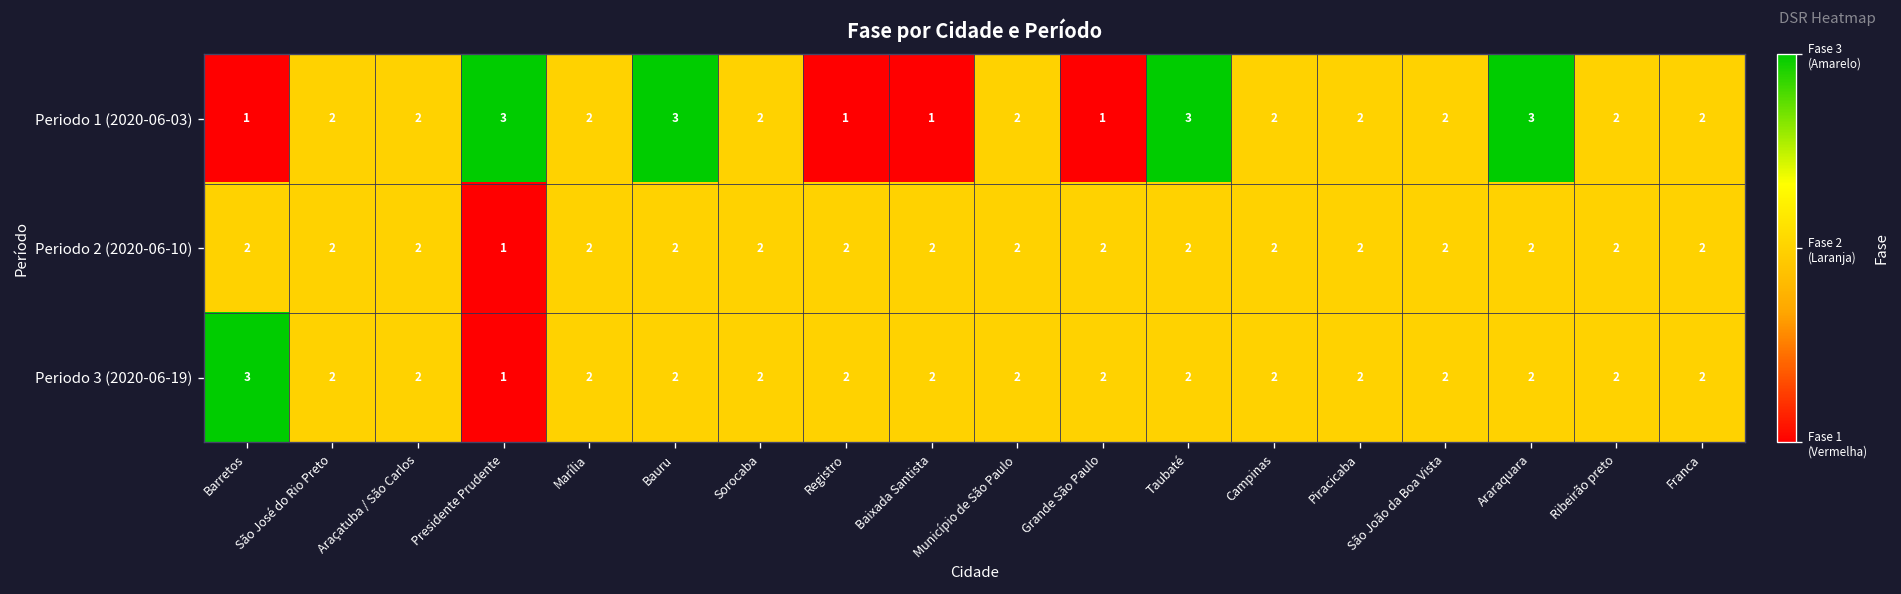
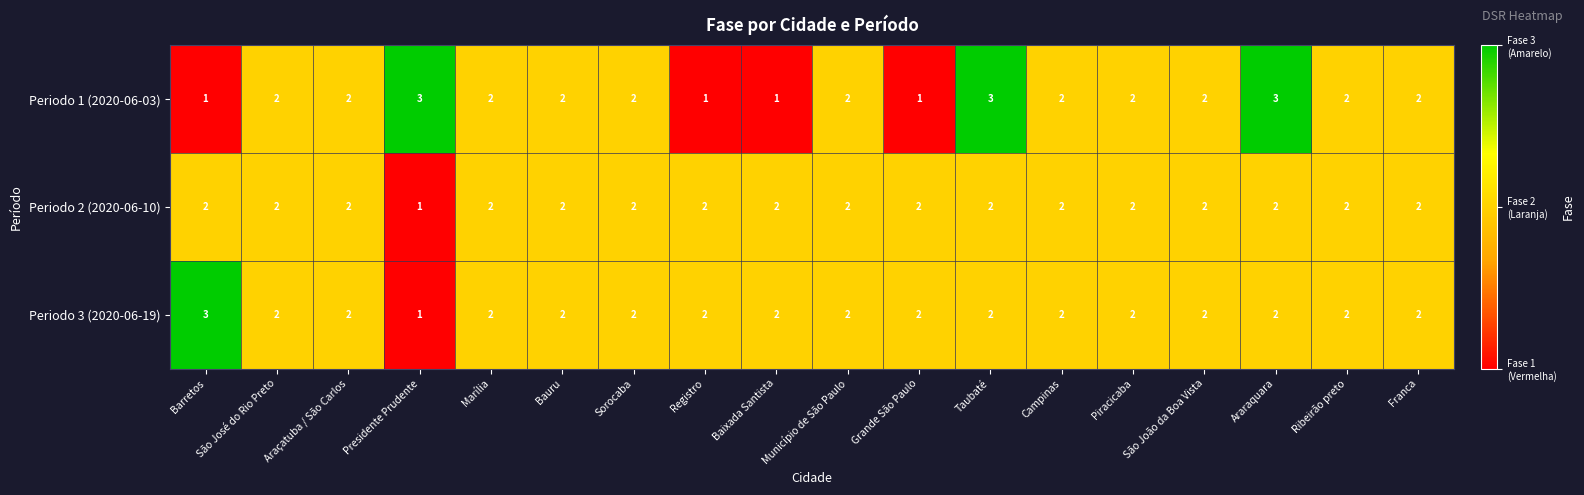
Periodo 1 (2020-06-03), Bauru: 3 -> 2
